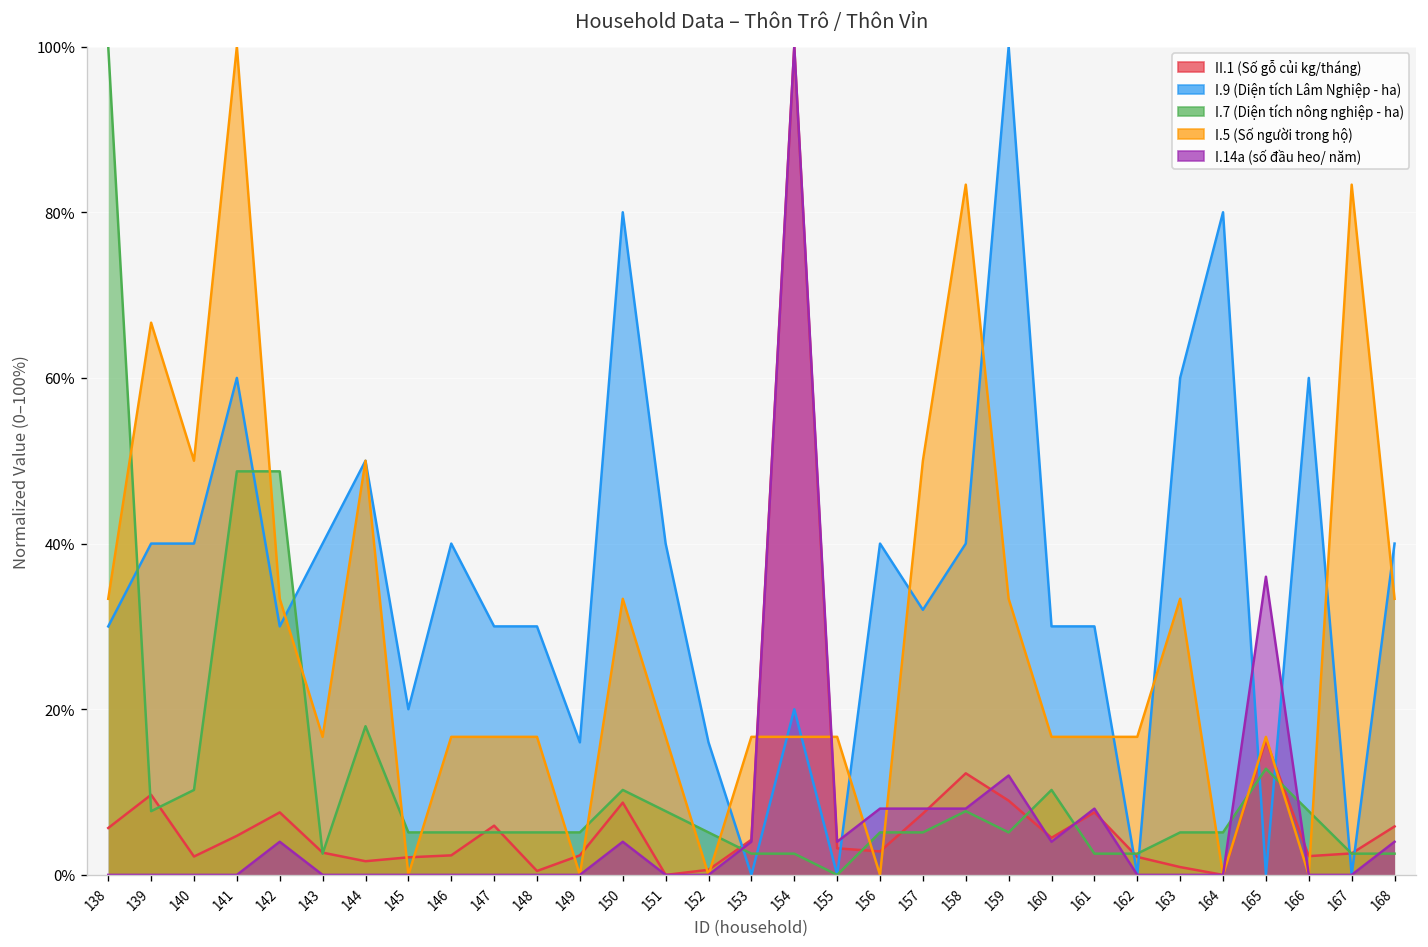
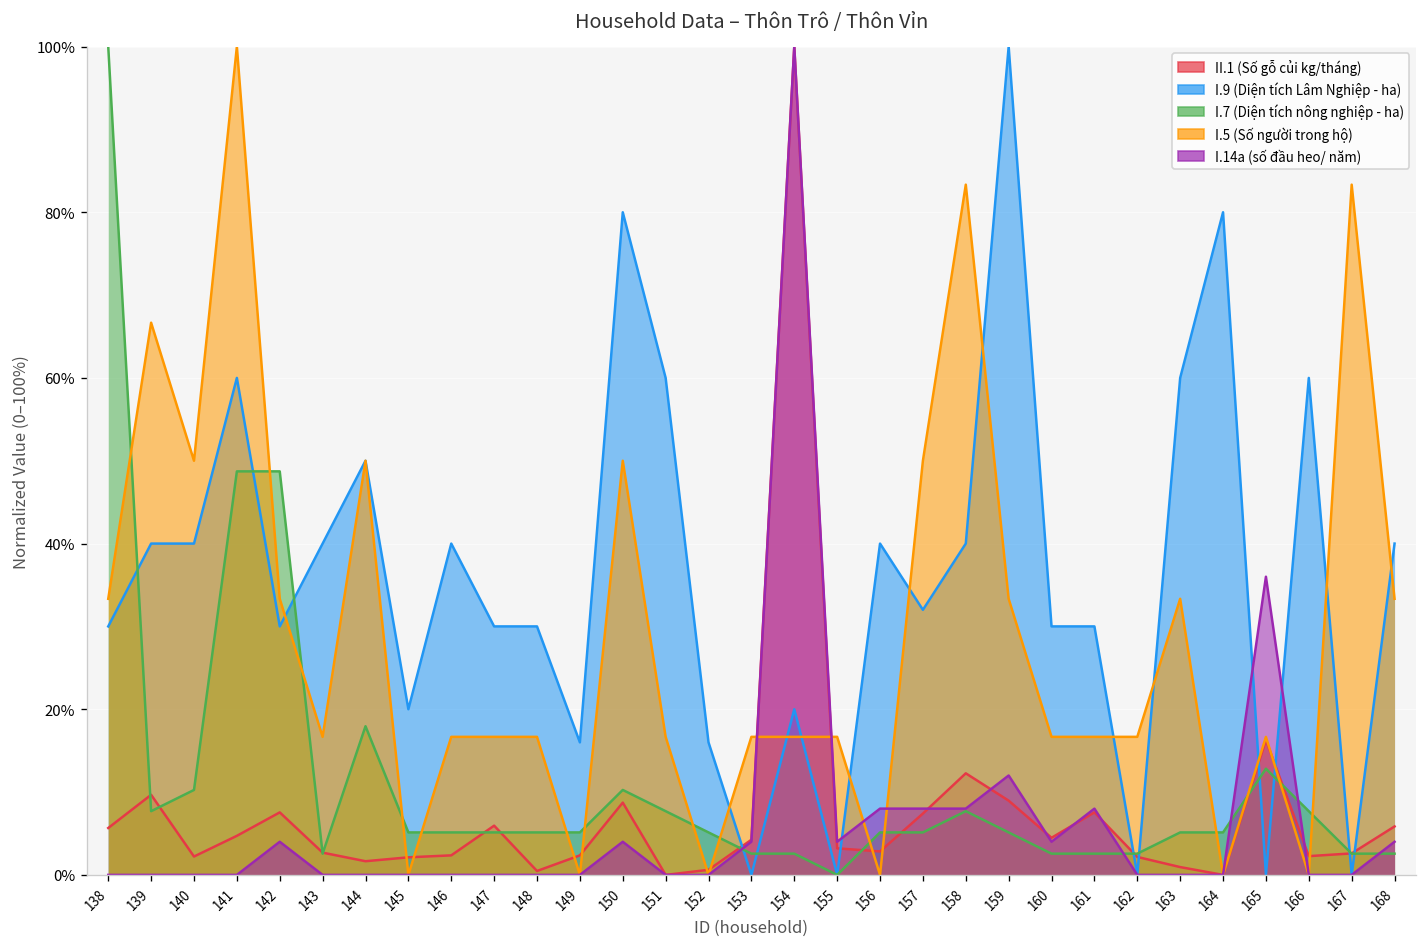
I.5 (Số người trong hộ), 150: 33% -> 50%
I.9 (Diện tích Lâm Nghiệp - ha), 151: 40% -> 60%
I.7 (Diện tích nông nghiệp - ha), 160: 10% -> 3%
